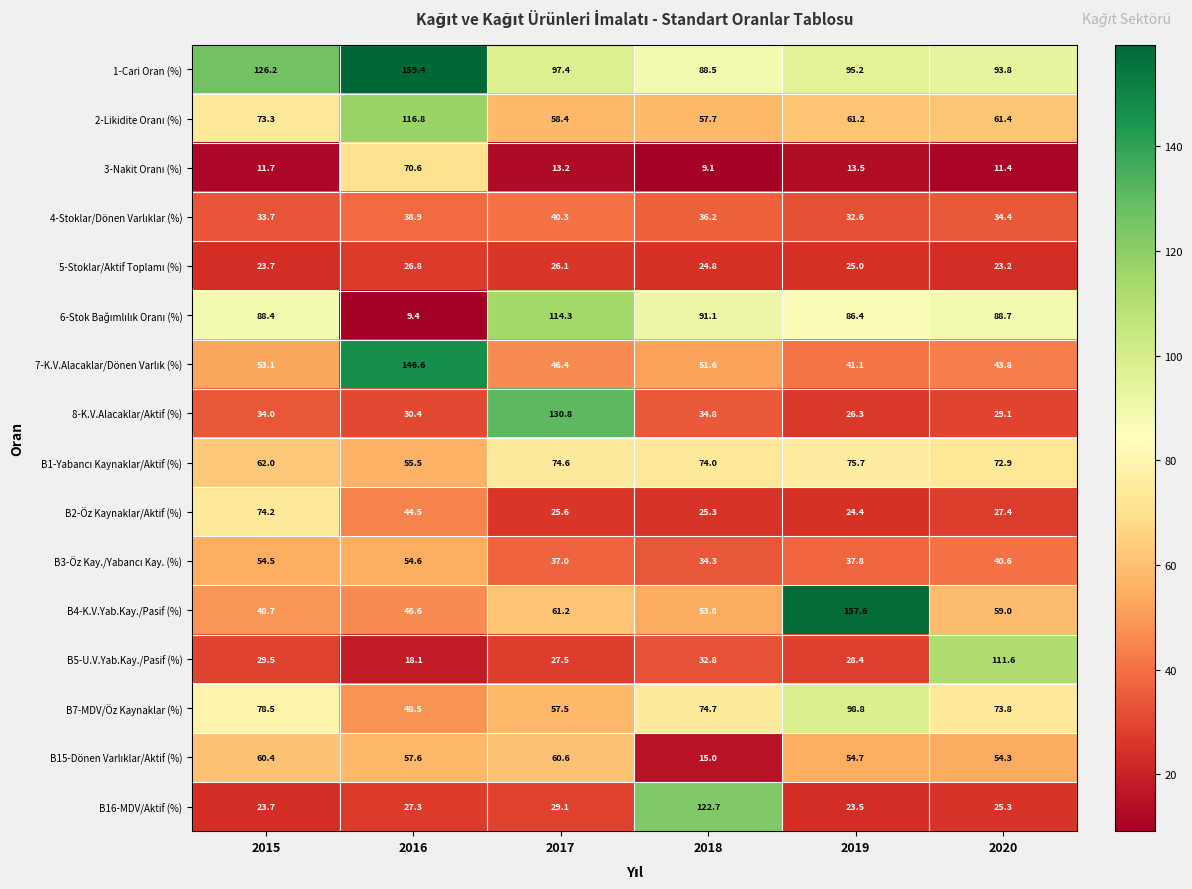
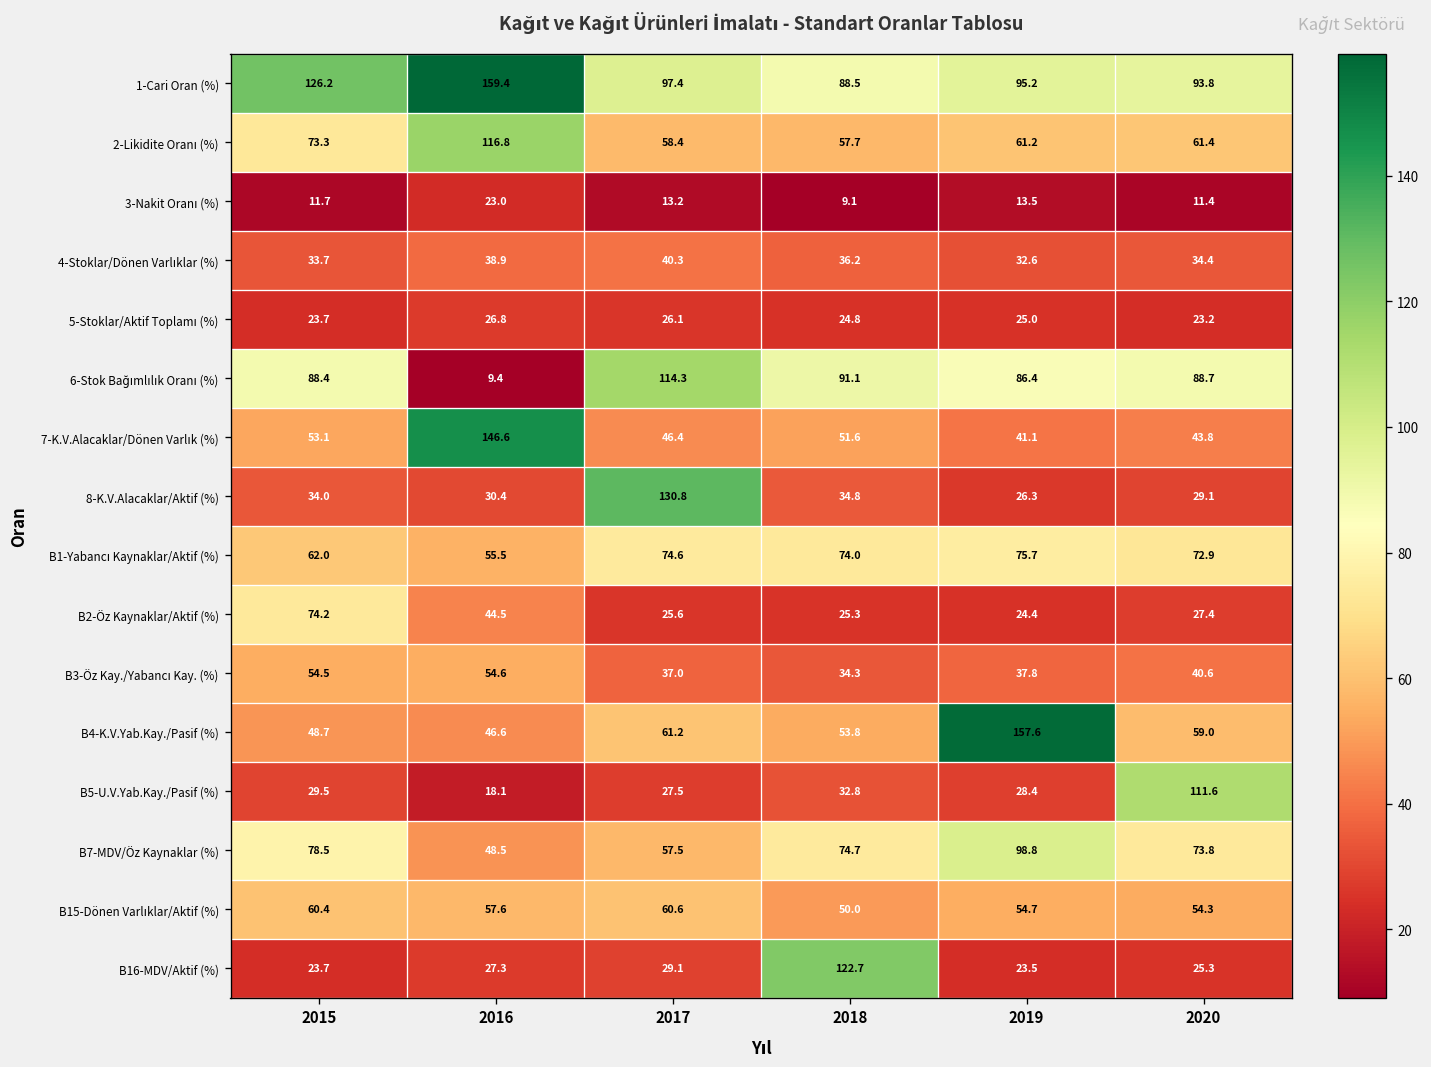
3-Nakit Oranı (%), 2016: 70.6 -> 23.0
B15-Dönen Varlıklar/Aktif (%), 2018: 15.0 -> 50.0
